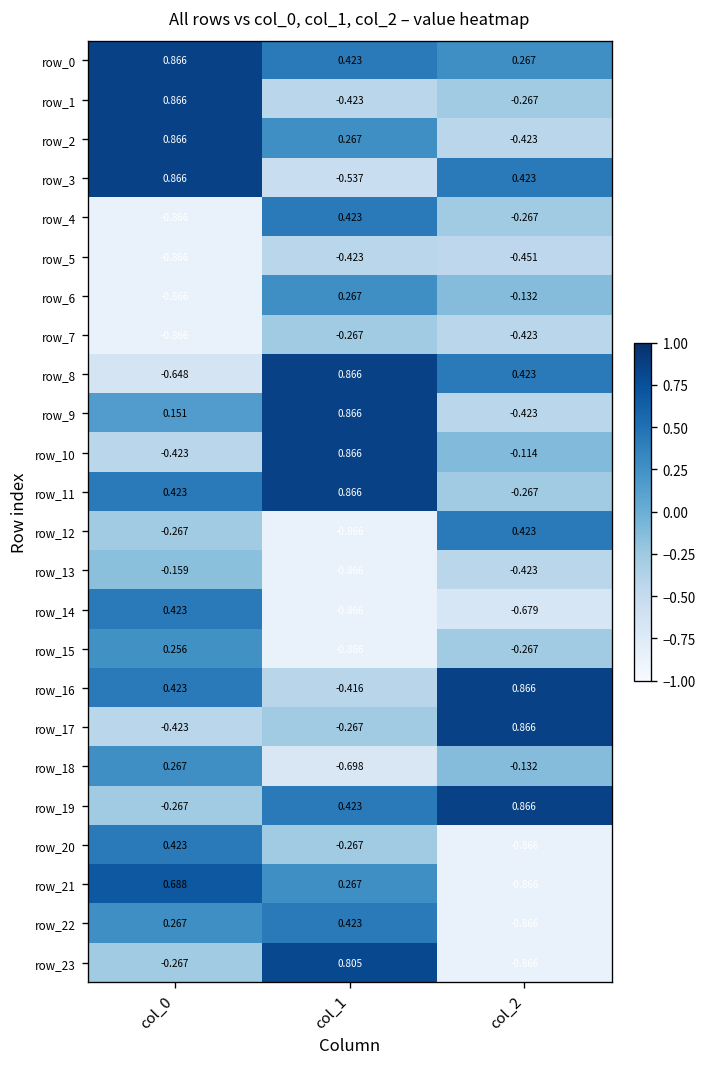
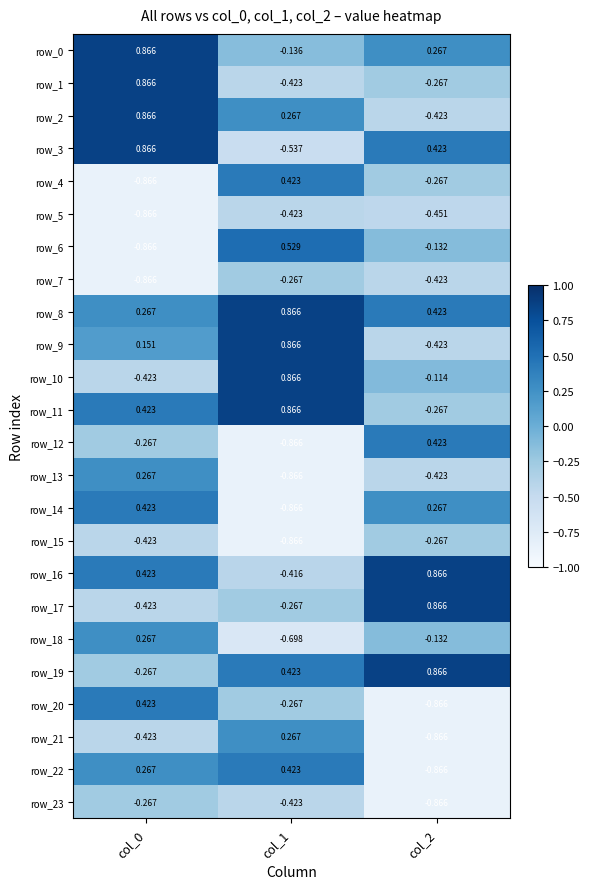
row_0, col_1: 0.423 -> -0.136
row_6, col_1: 0.267 -> 0.529
row_8, col_0: -0.648 -> 0.267
row_13, col_0: -0.159 -> 0.267
row_14, col_2: -0.679 -> 0.267
row_15, col_0: 0.256 -> -0.423
row_21, col_0: 0.688 -> -0.423
row_23, col_1: 0.805 -> -0.423
